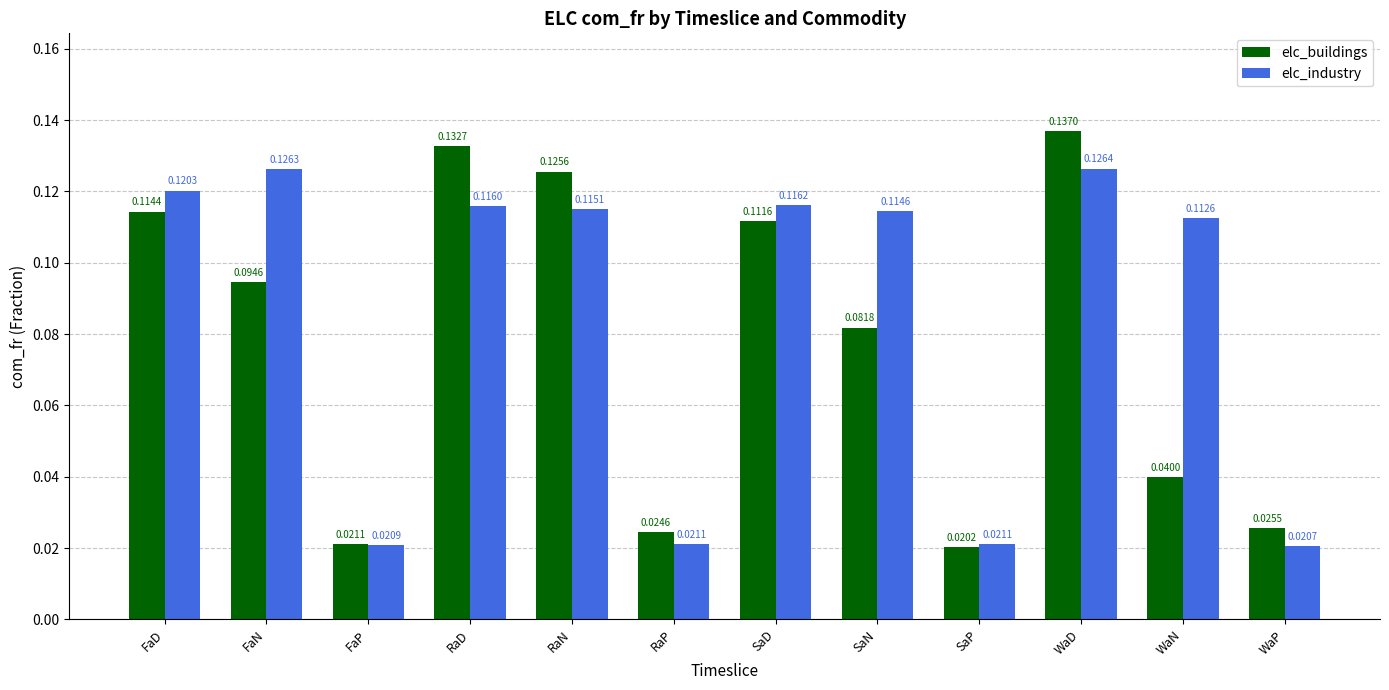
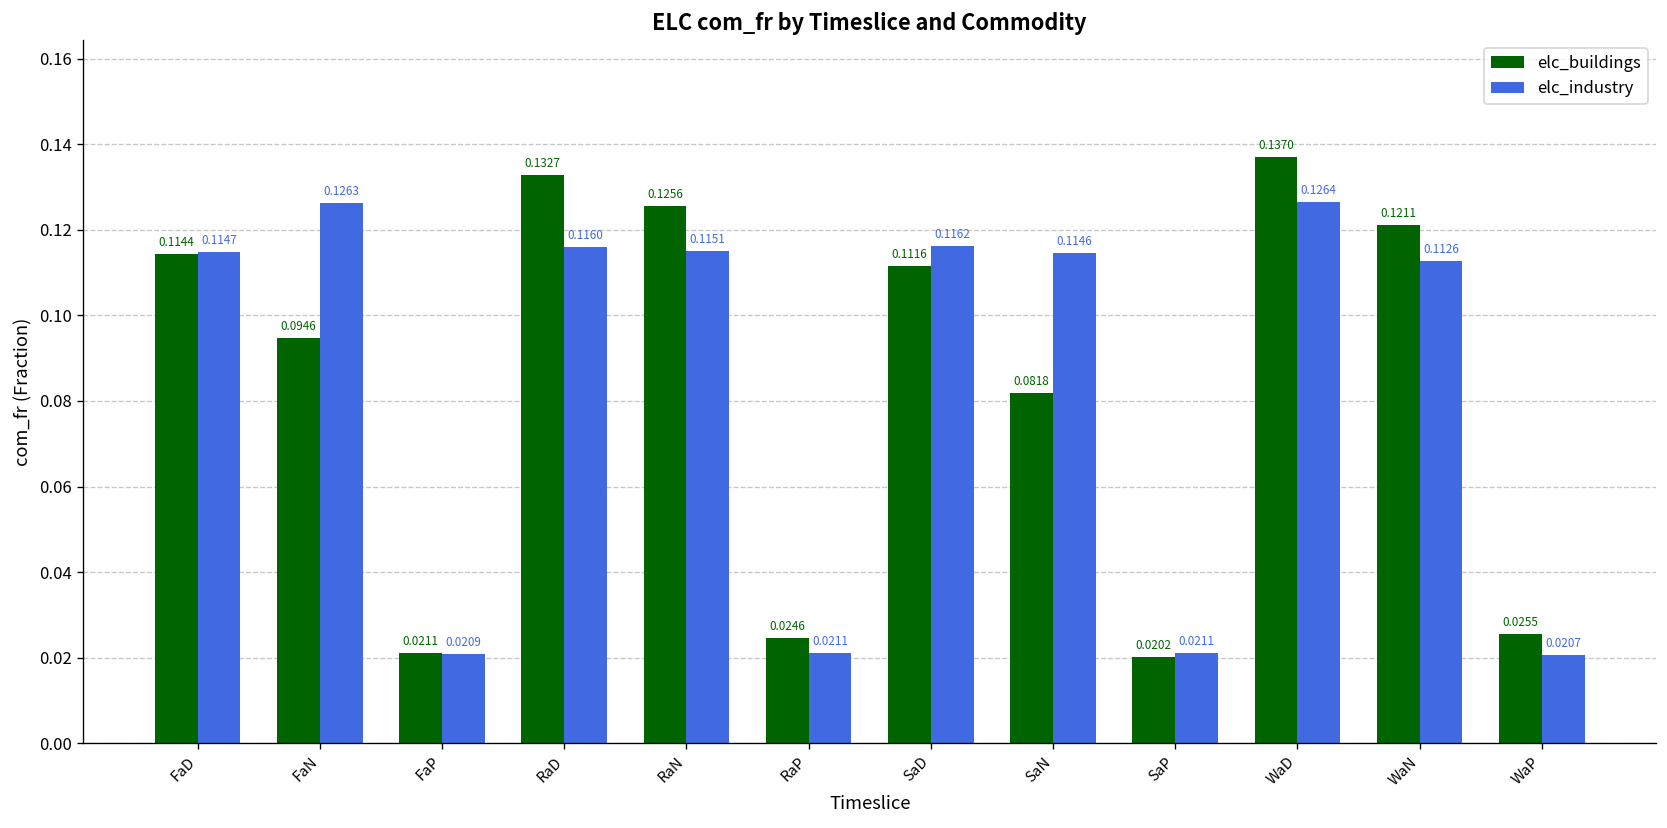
elc_industry, FaD: 0.1203 -> 0.1147
elc_buildings, WaN: 0.0400 -> 0.1211
